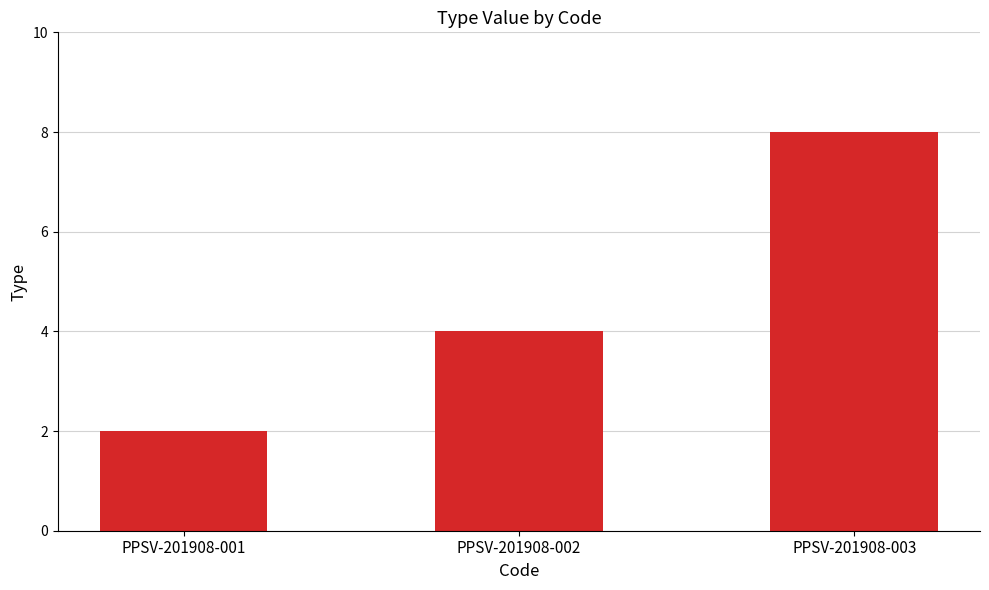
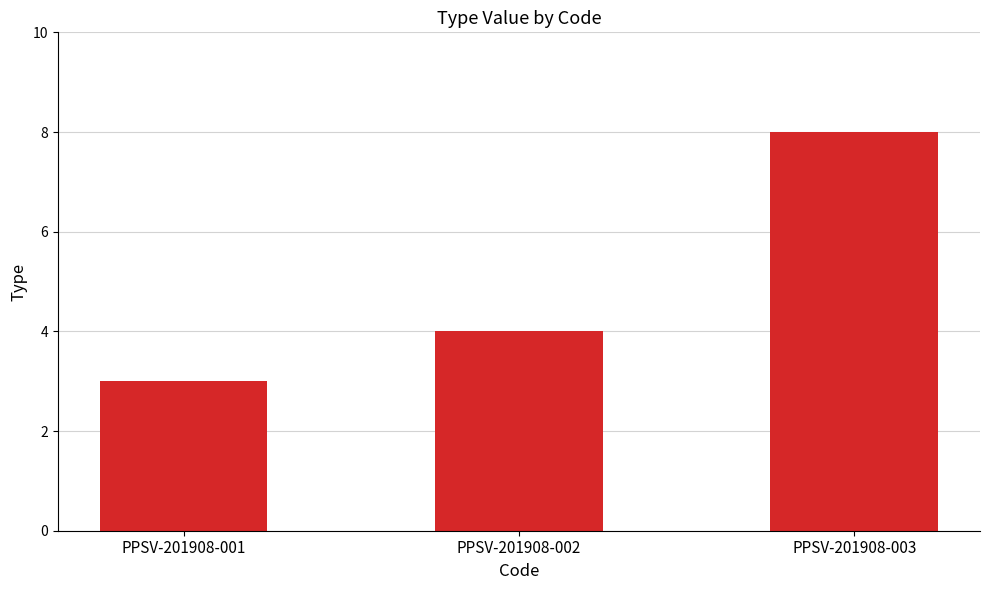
PPSV-201908-001: 2 -> 3
